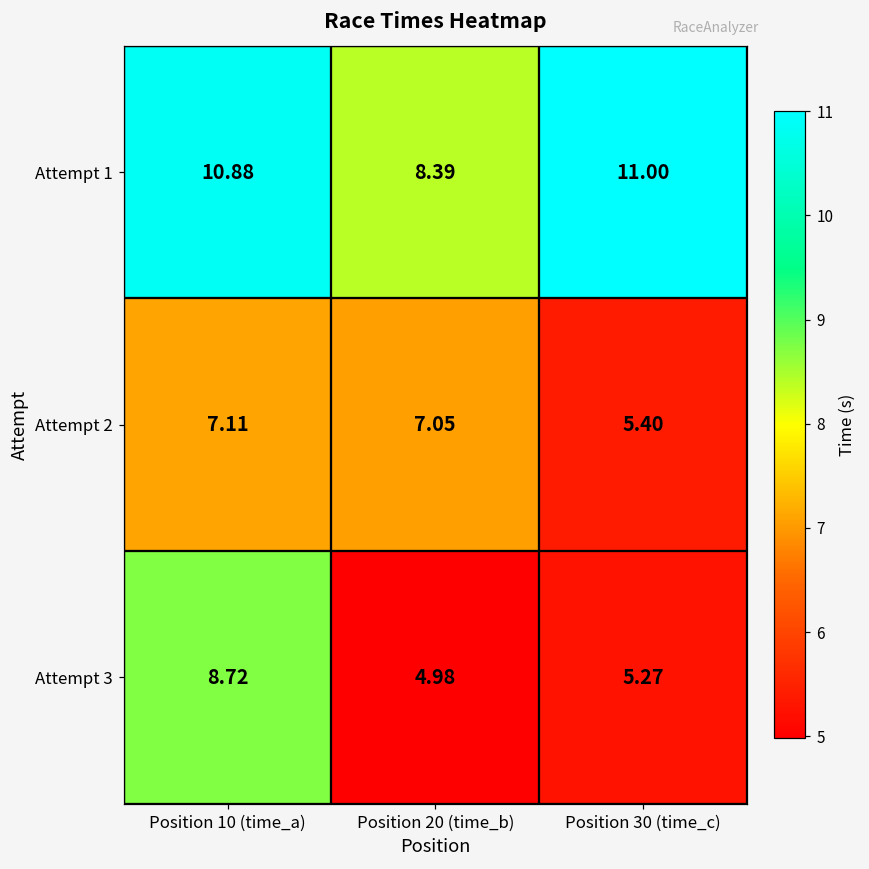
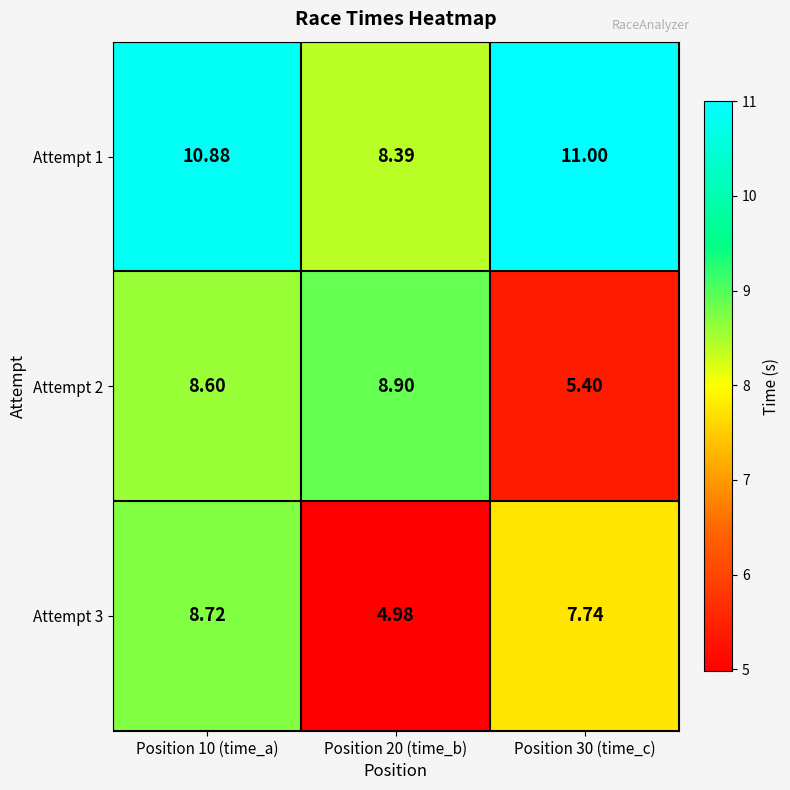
Attempt 2, Position 10 (time_a): 7.11 -> 8.60
Attempt 2, Position 20 (time_b): 7.05 -> 8.90
Attempt 3, Position 30 (time_c): 5.27 -> 7.74
